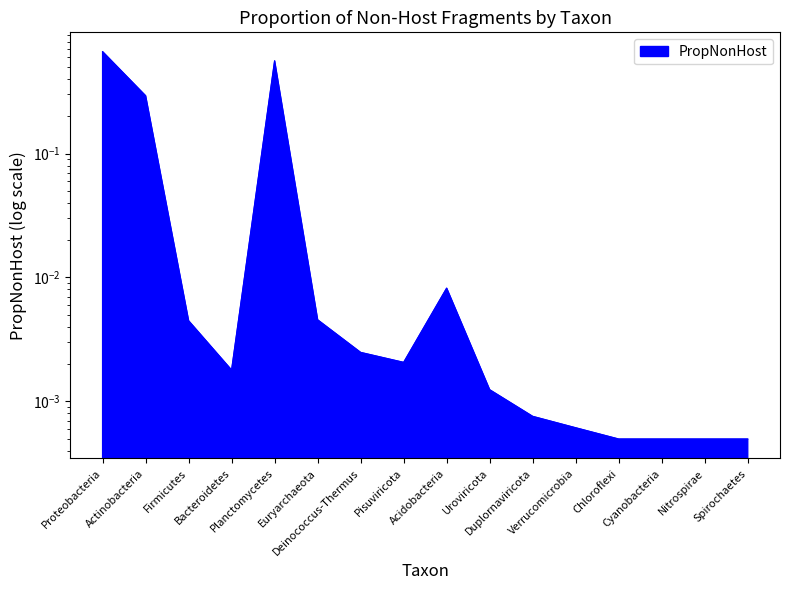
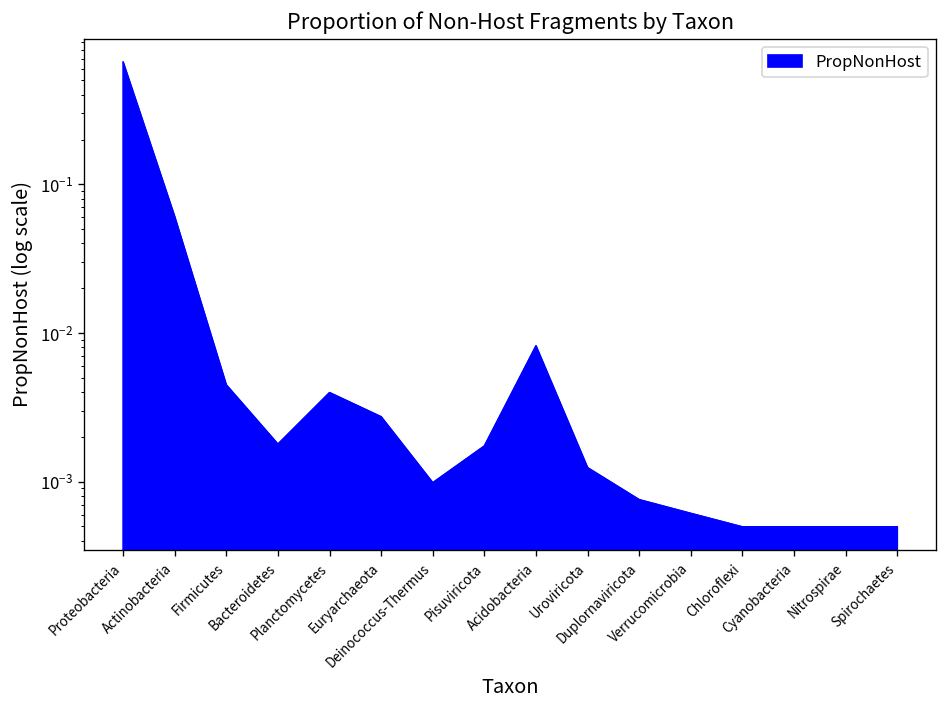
Actinobacteria: 0.29 -> 0.06
Planctomycetes: 0.6 -> 0.0040
Euryarchaeota: 0.0045 -> 0.0027
Deinococcus-Thermus: 0.0025 -> 0.0010
Pisuviricota: 0.0021 -> 0.0017
